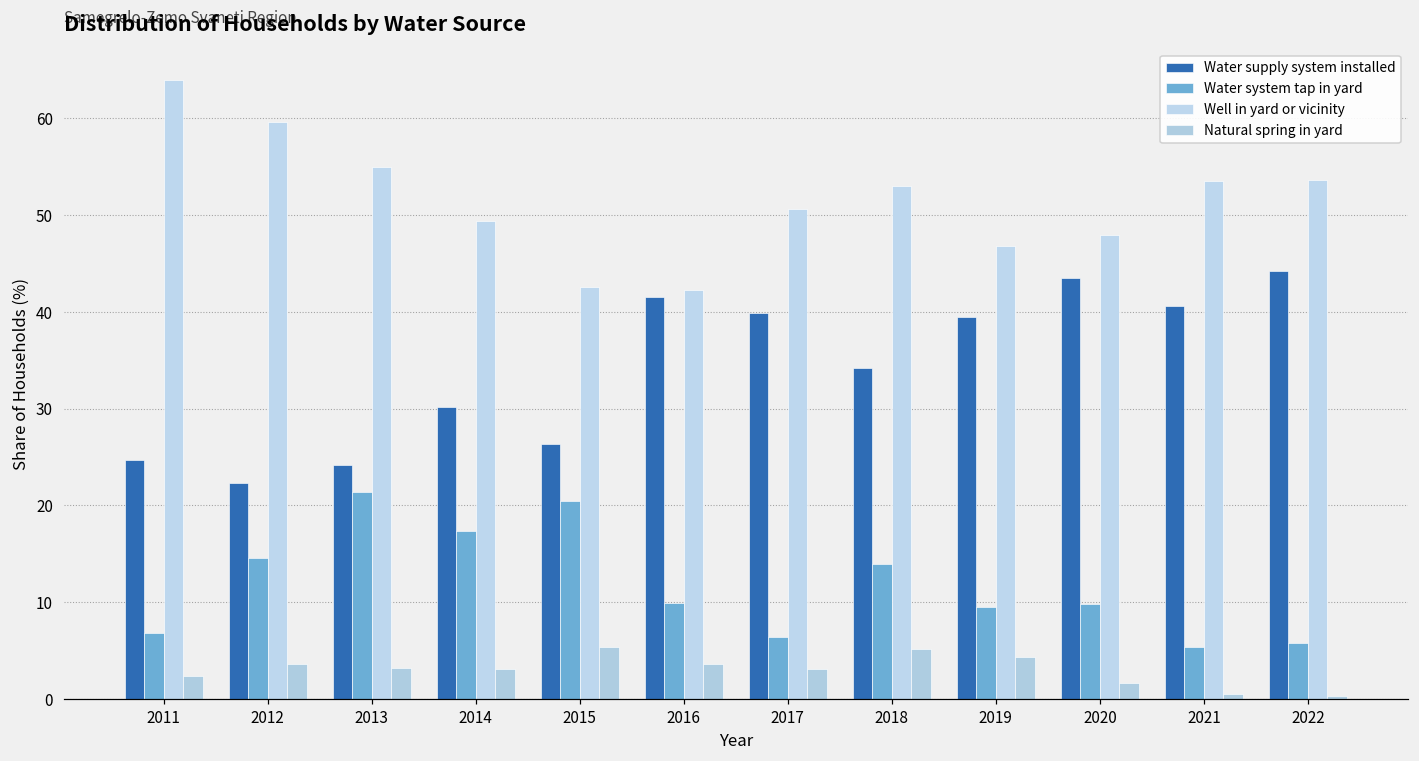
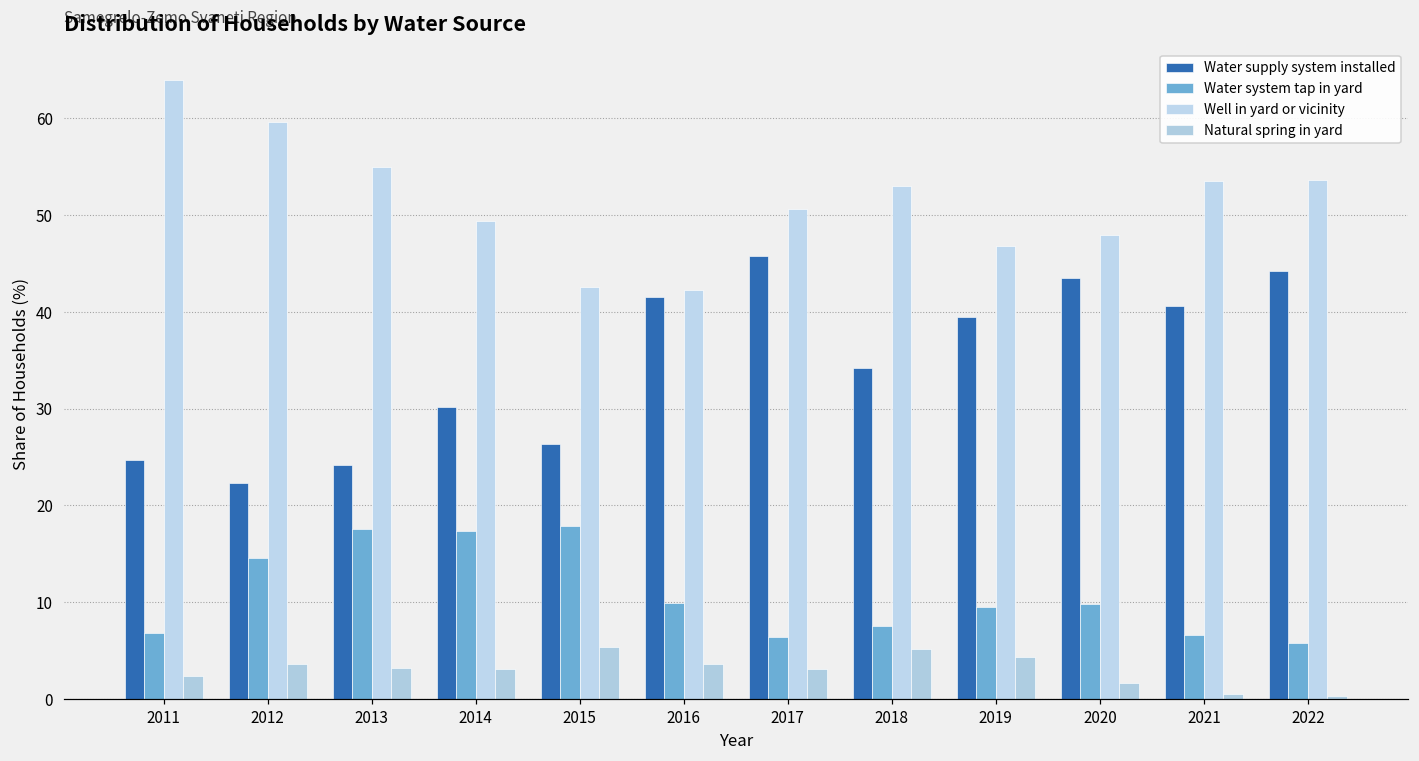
Water system tap in yard, 2013: 21 -> 18
Water system tap in yard, 2015: 20 -> 18
Water supply system installed, 2017: 40 -> 46
Water system tap in yard, 2018: 14 -> 8
Water system tap in yard, 2021: 5 -> 7
